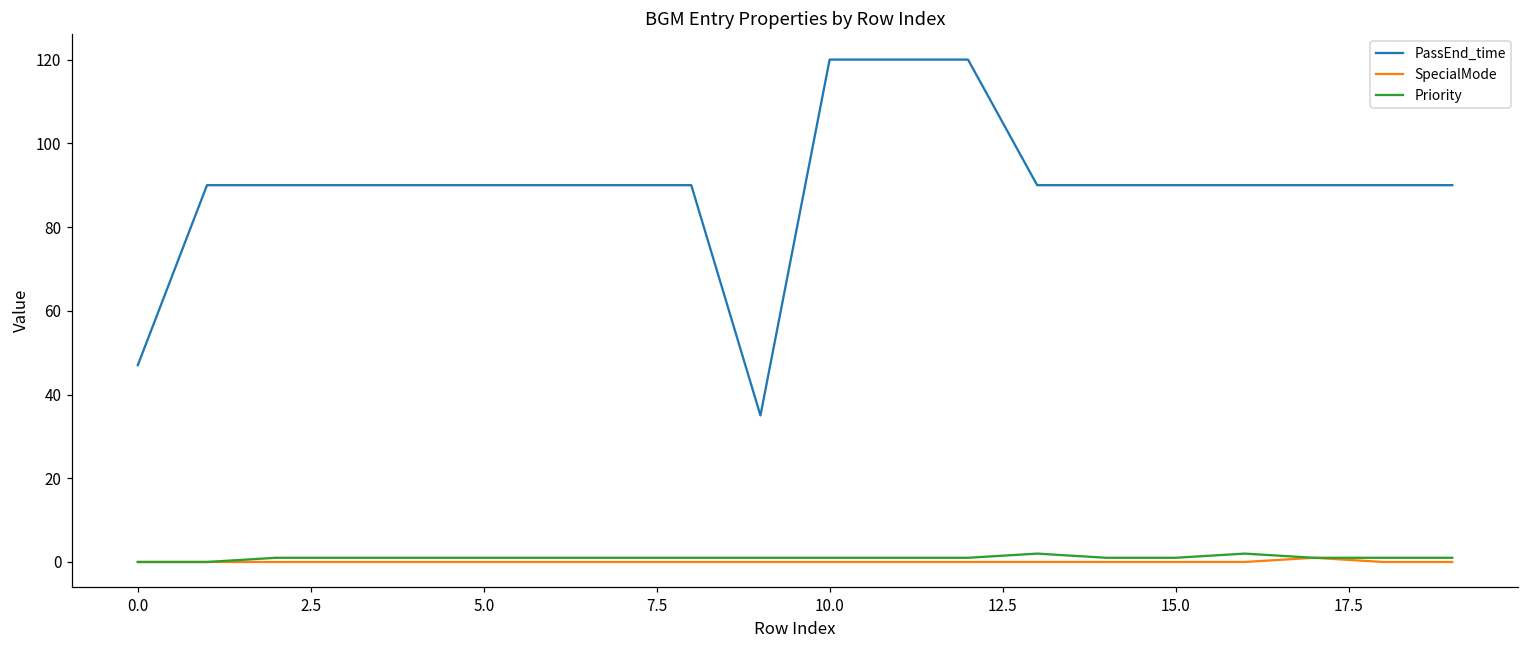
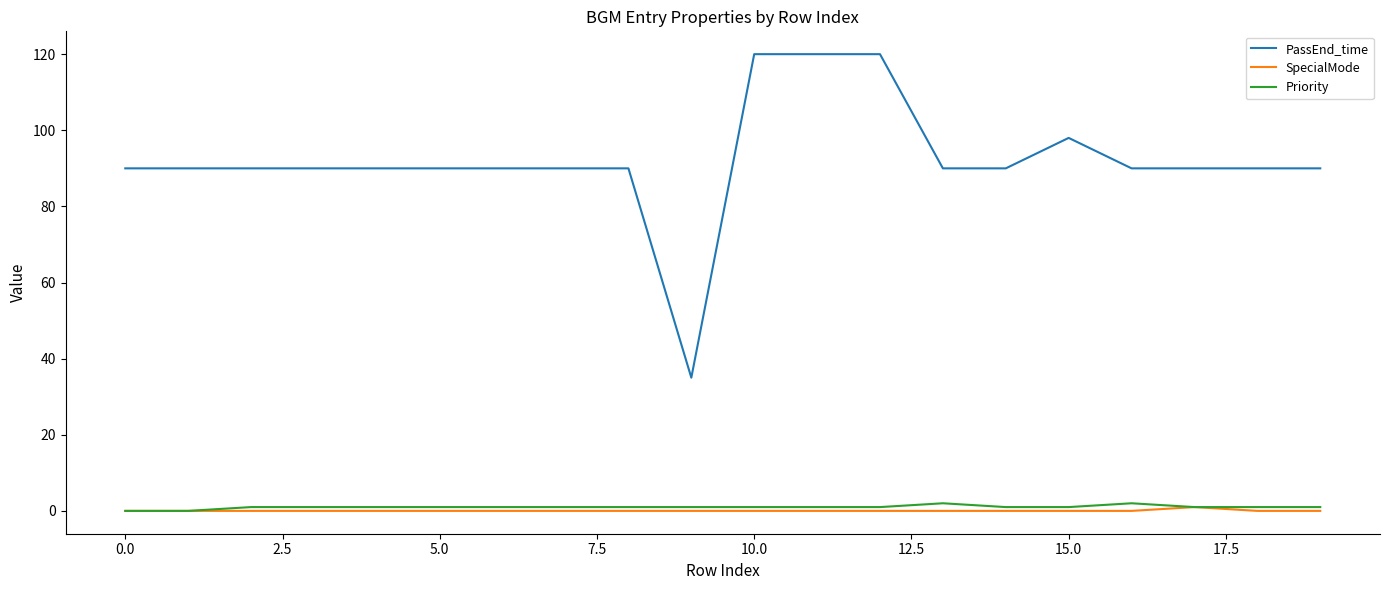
PassEnd_time, 0.0: 47 -> 90
PassEnd_time, 15.0: 90 -> 98
